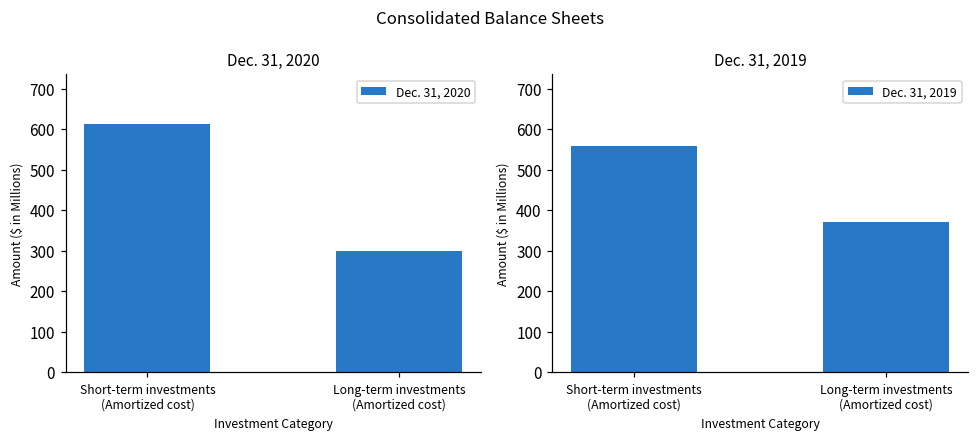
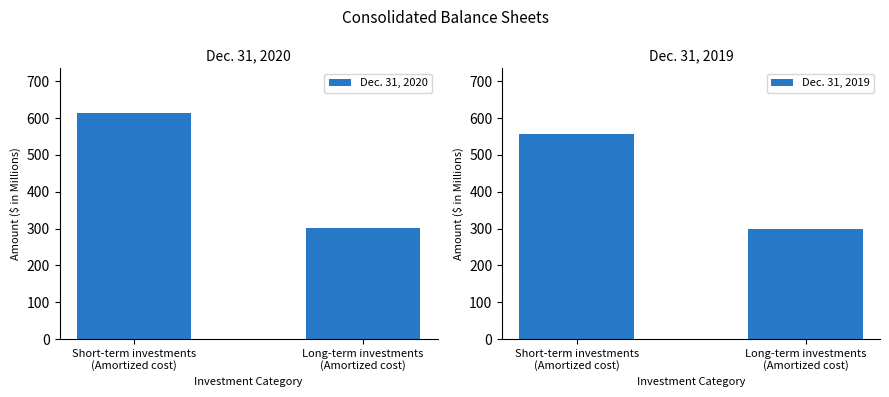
Dec. 31, 2019, Long-term investments (Amortized cost): 370 -> 300
